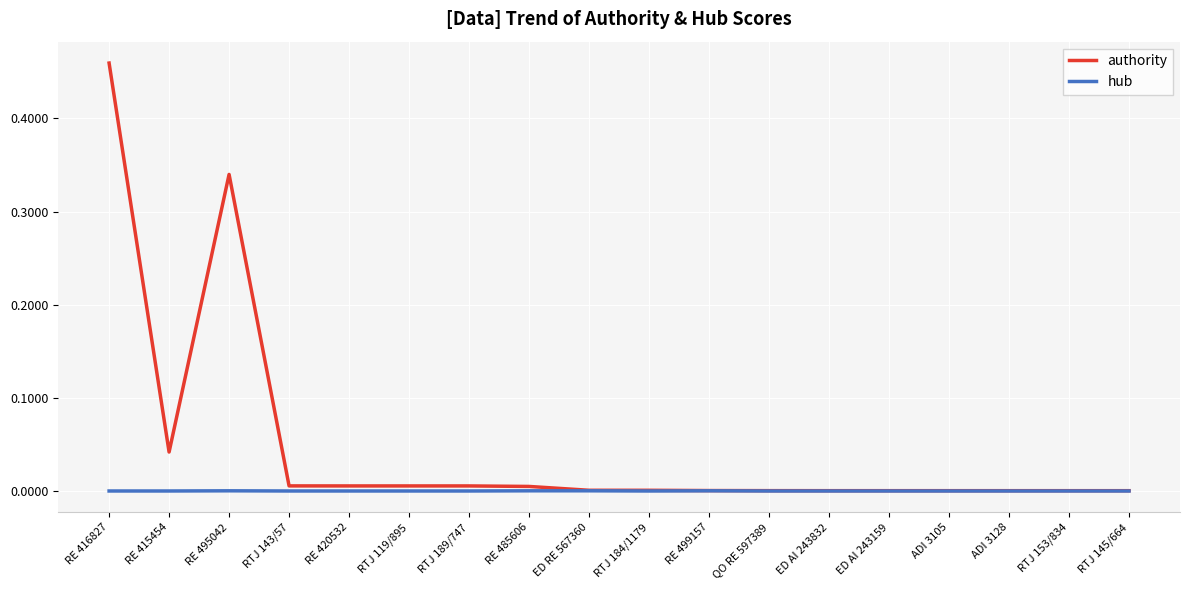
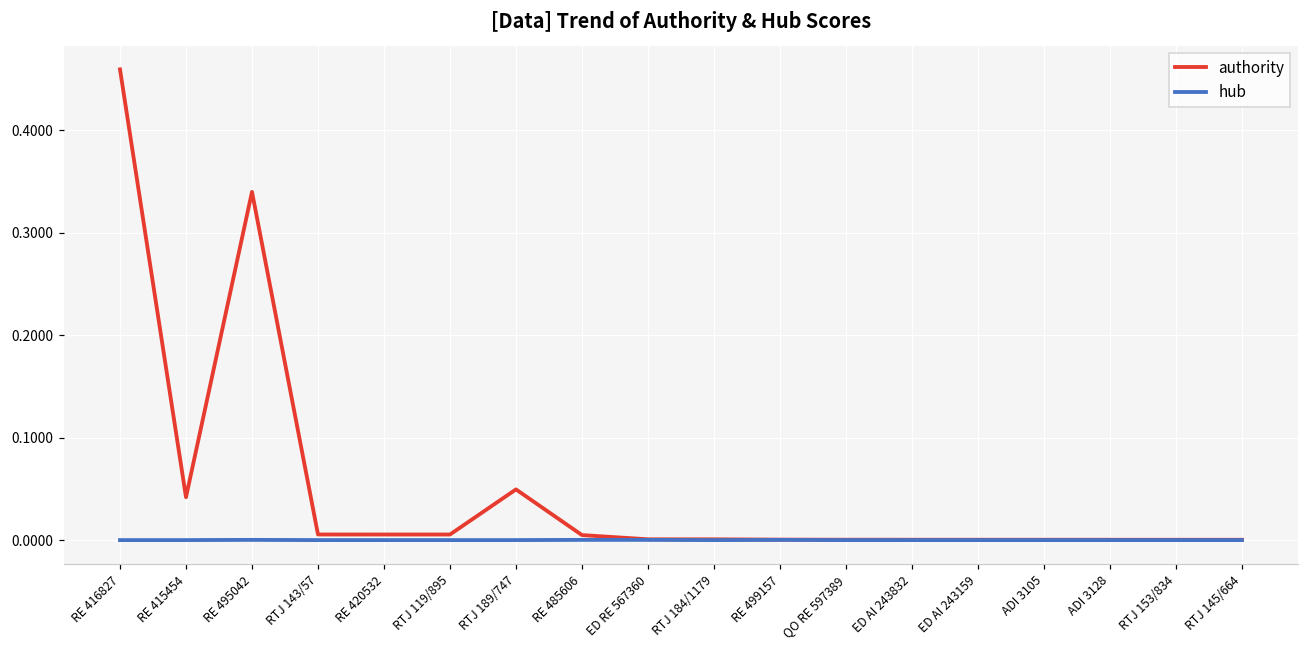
authority, RTJ 189/747: 0.01 -> 0.05
